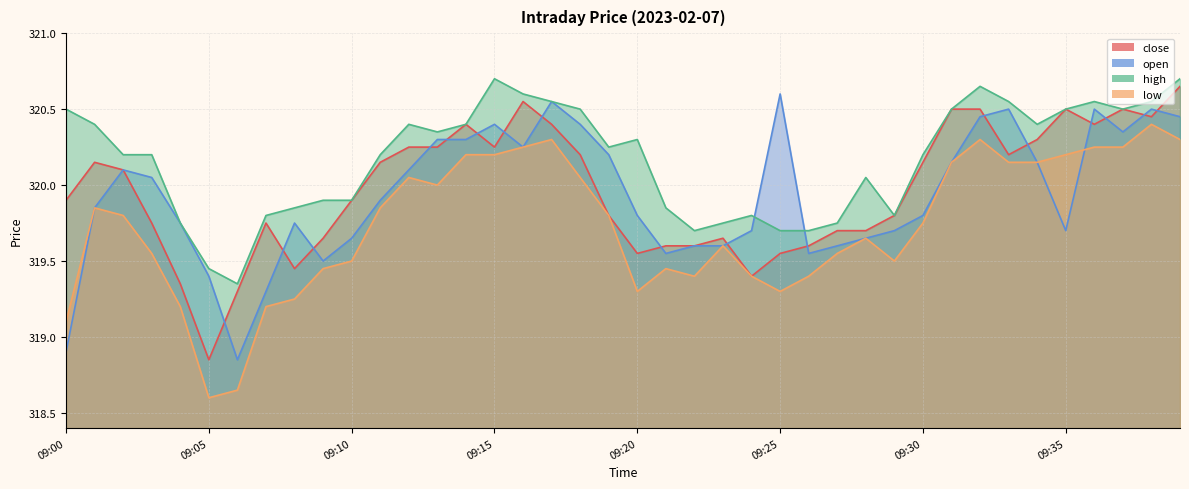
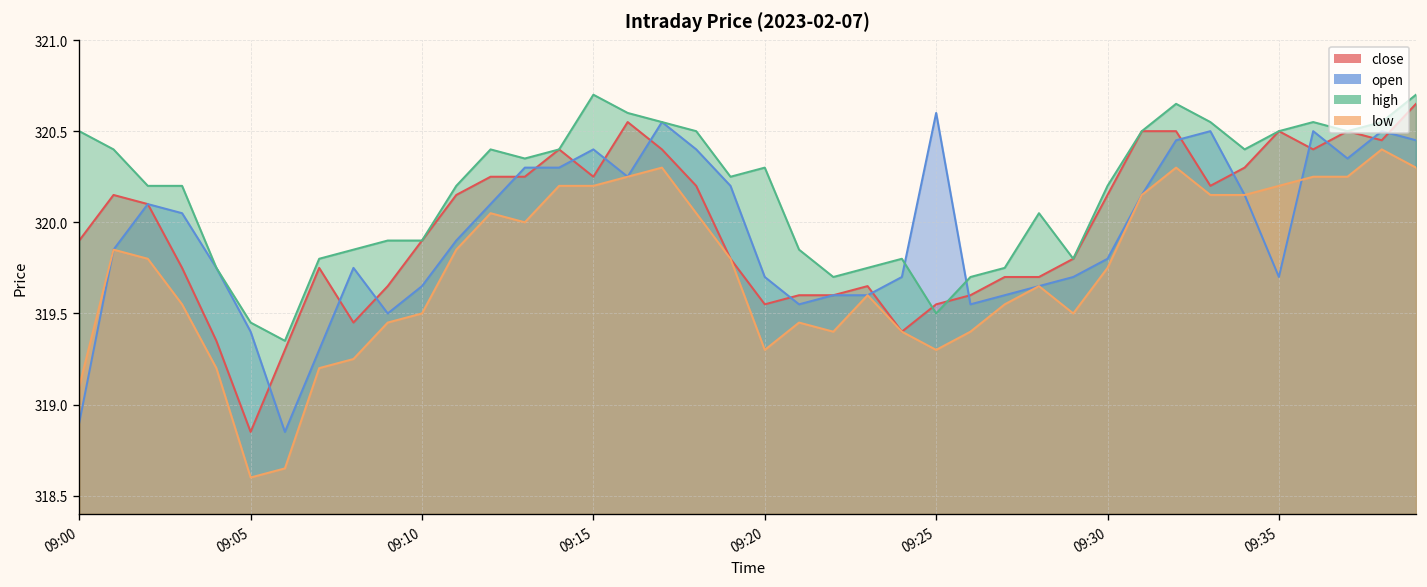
open, 09:20: 319.8 -> 319.7
high, 09:25: 319.7 -> 319.5
